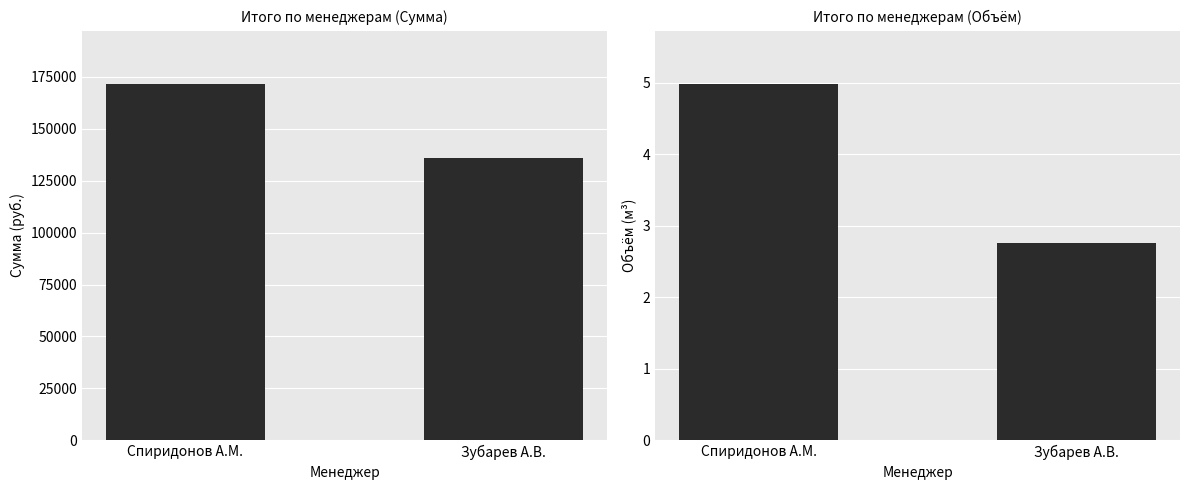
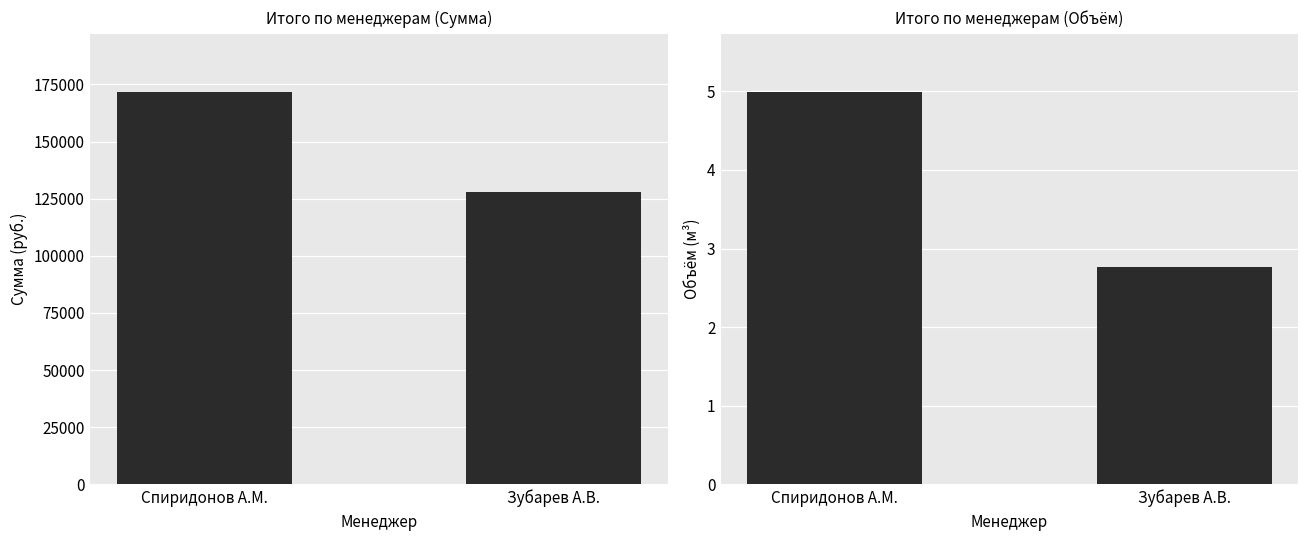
Итого по менеджерам (Сумма), Зубарев А.В.: 136000 -> 128000
